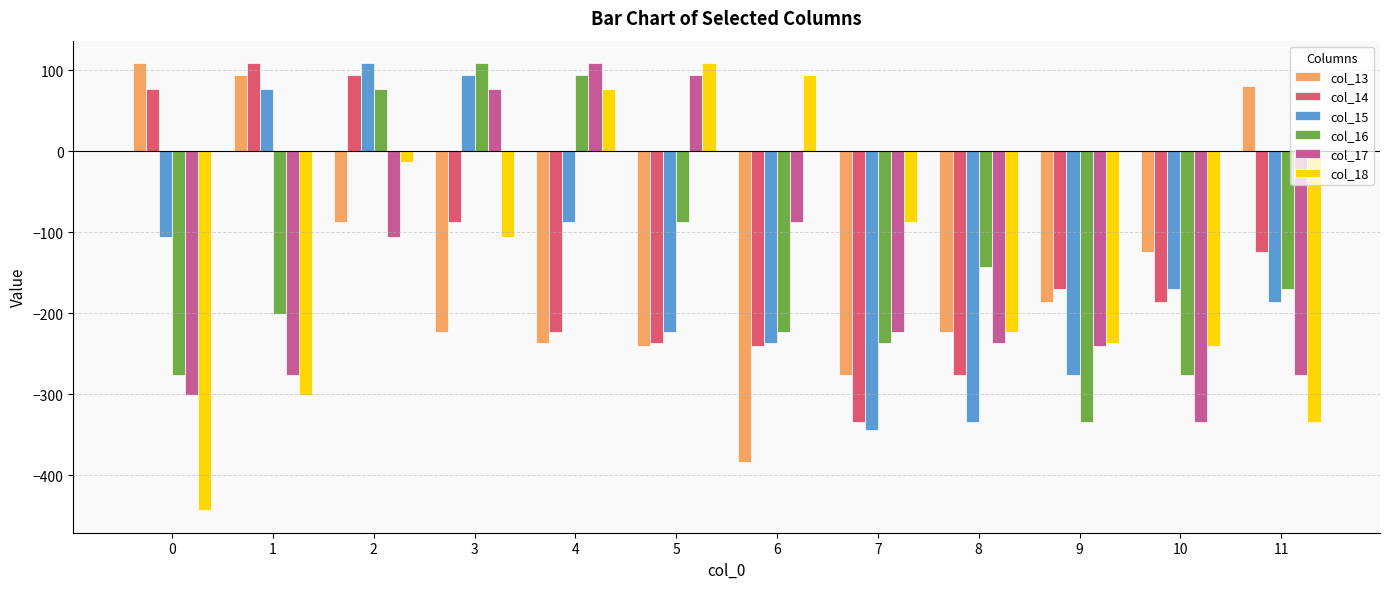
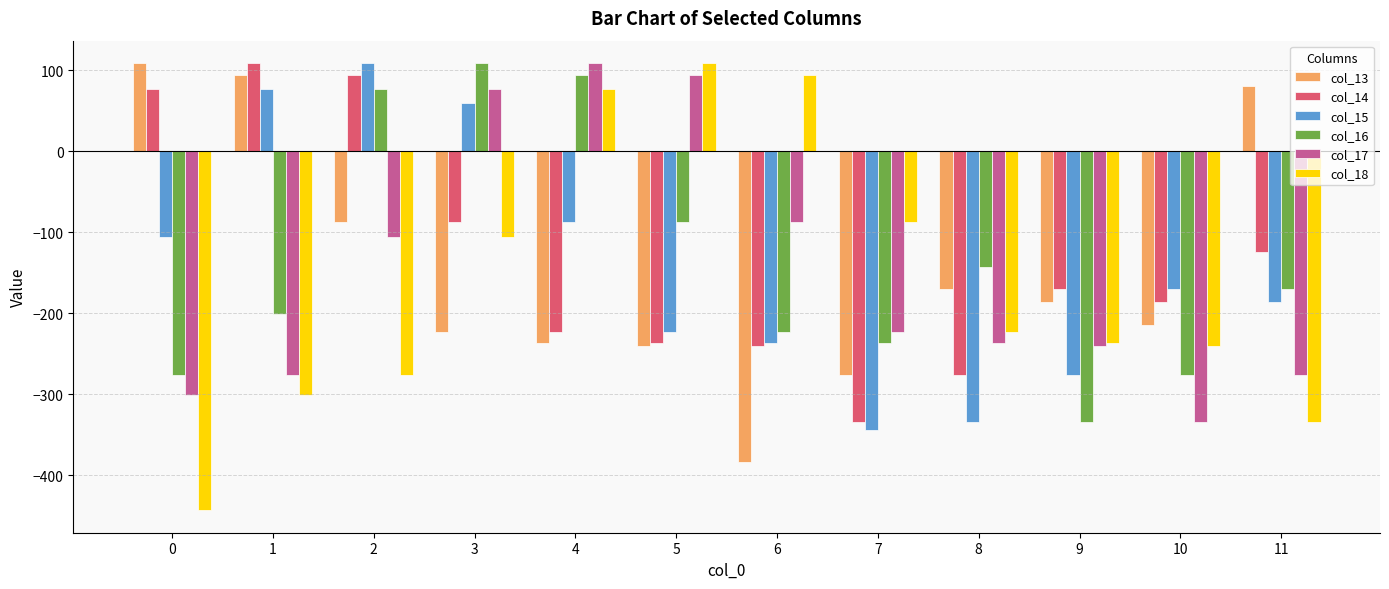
col_18, 2: -10 -> -280
col_15, 3: 90 -> 60
col_13, 8: -220 -> -170
col_13, 10: -120 -> -210
